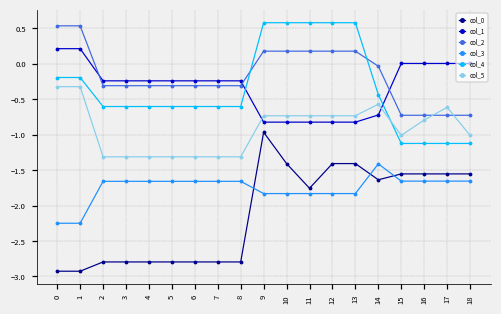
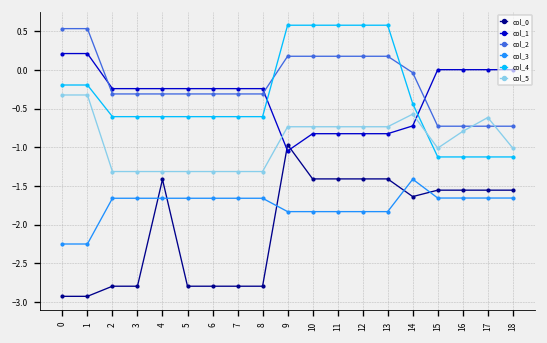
col_0, 4: -2.8 -> -1.4
col_1, 9: -0.8 -> -1.0
col_0, 11: -1.8 -> -1.4
